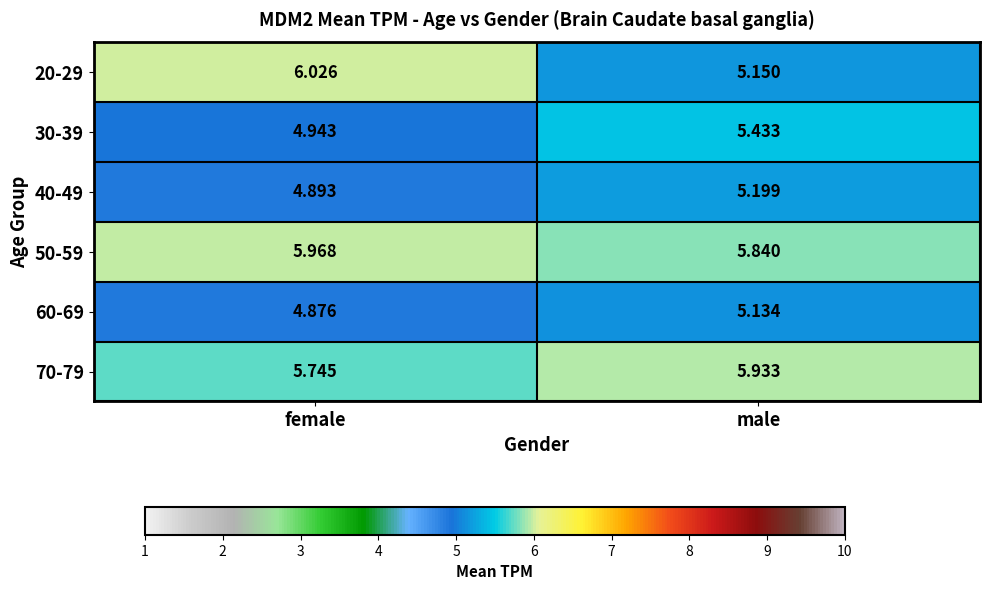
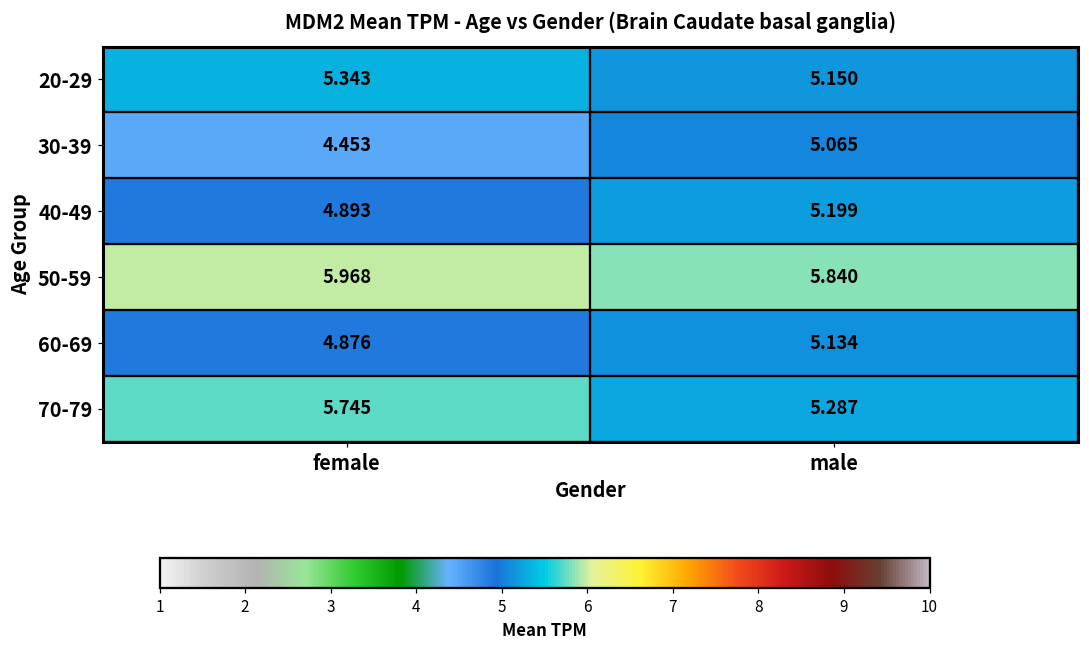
20-29, female: 6.026 -> 5.343
30-39, female: 4.943 -> 4.453
30-39, male: 5.433 -> 5.065
70-79, male: 5.933 -> 5.287
